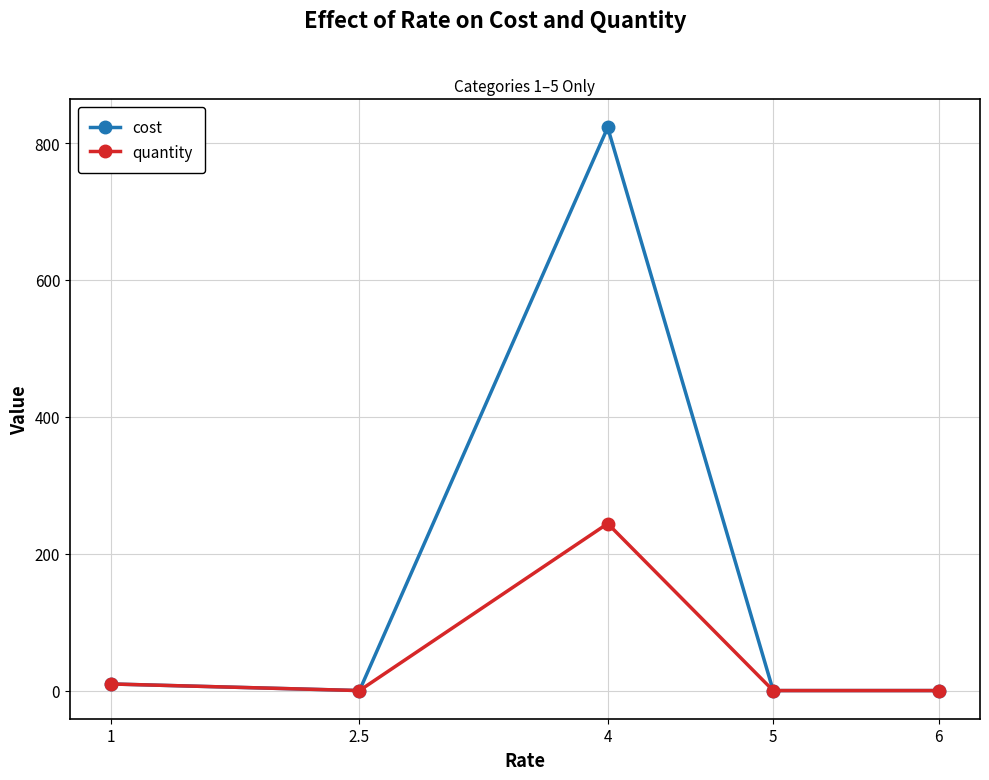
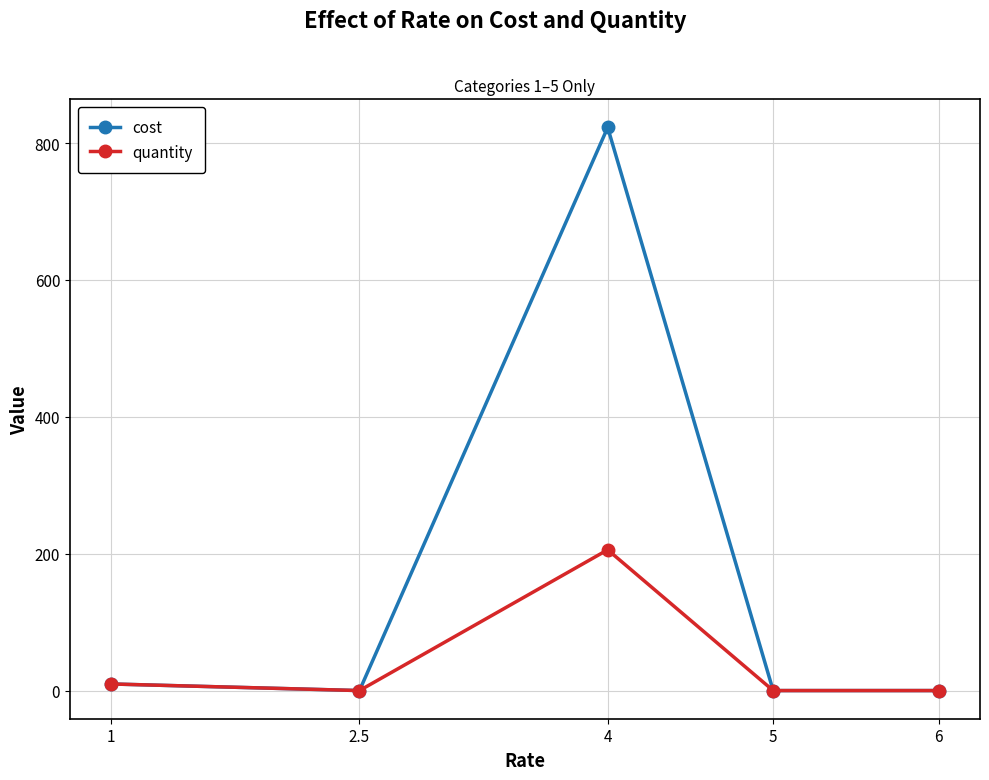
quantity, 4: 240 -> 210
